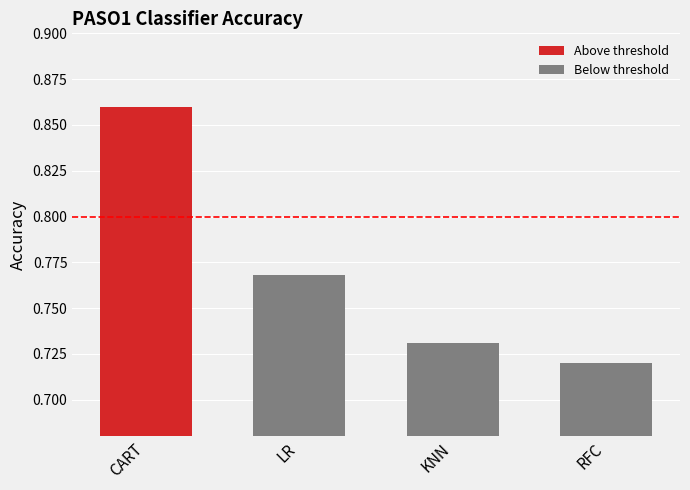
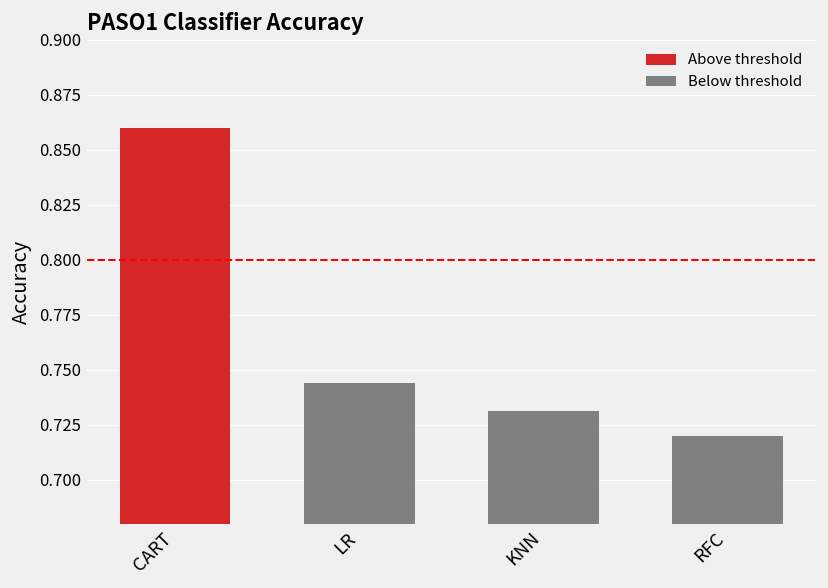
LR: 0.768 -> 0.744
